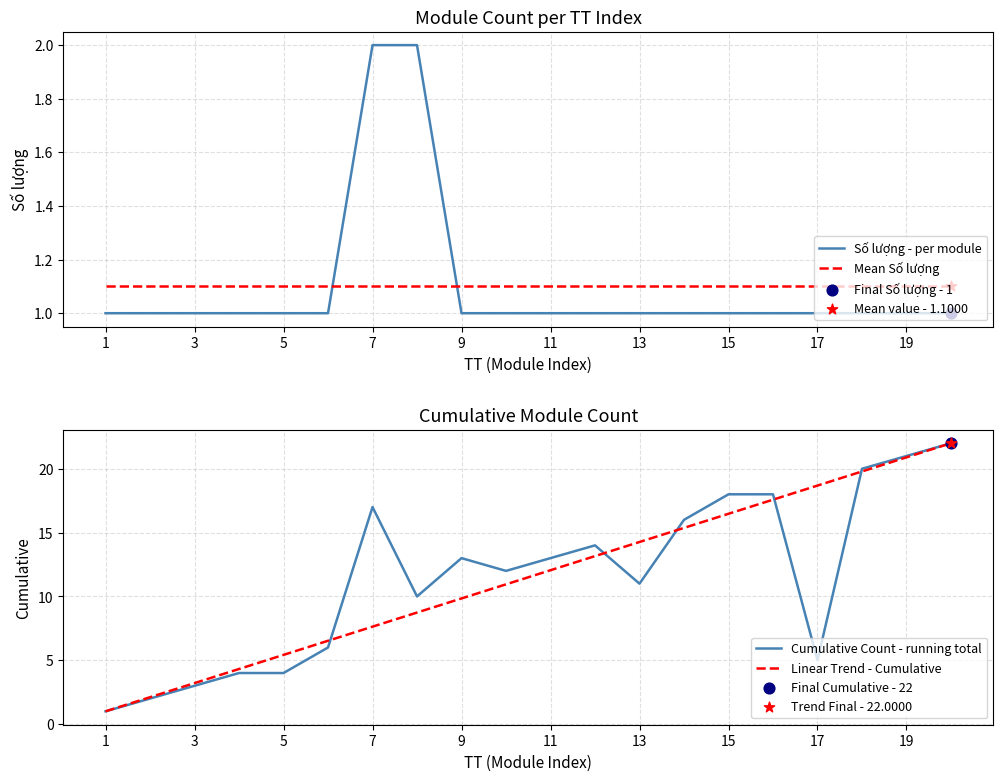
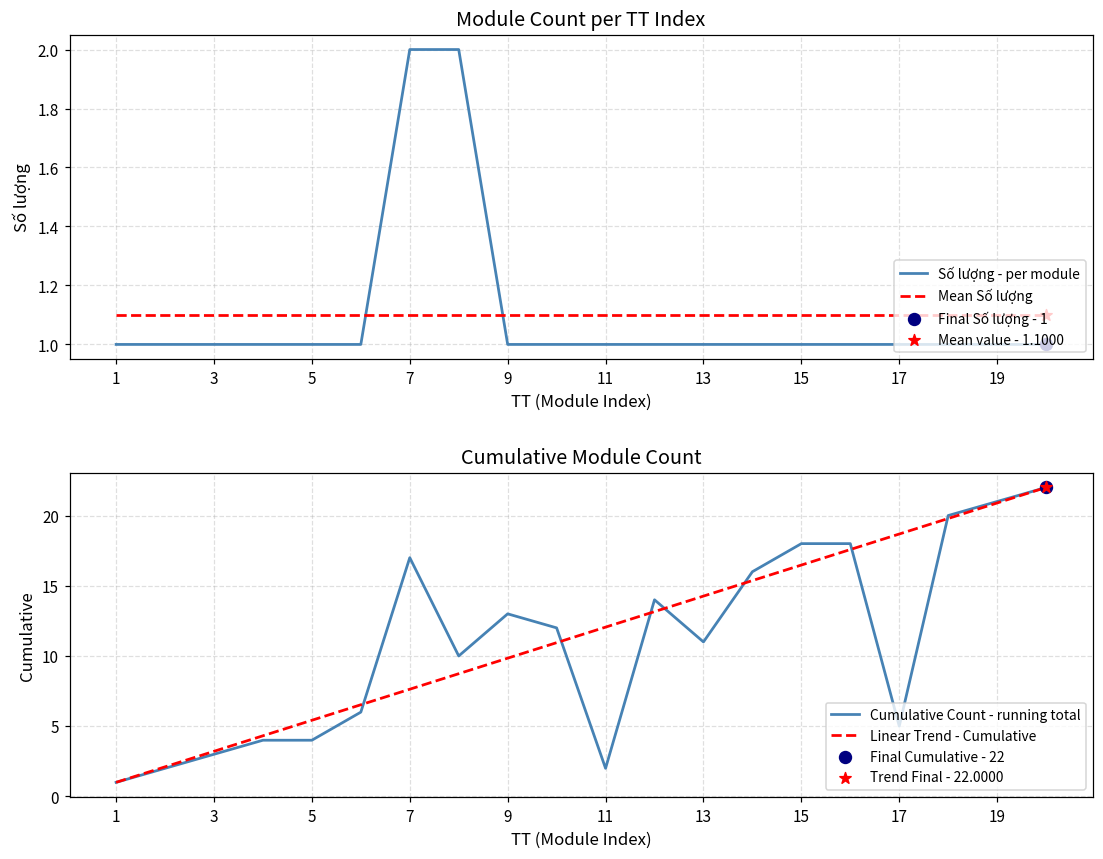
Cumulative Module Count, Cumulative Count - running total, 11: 13 -> 2
